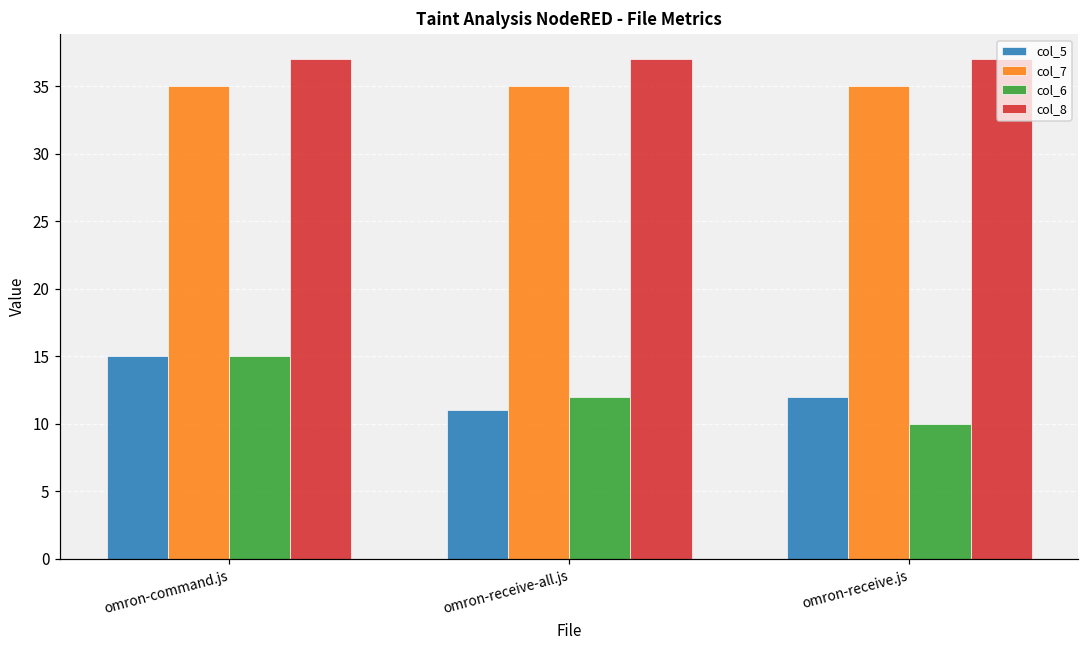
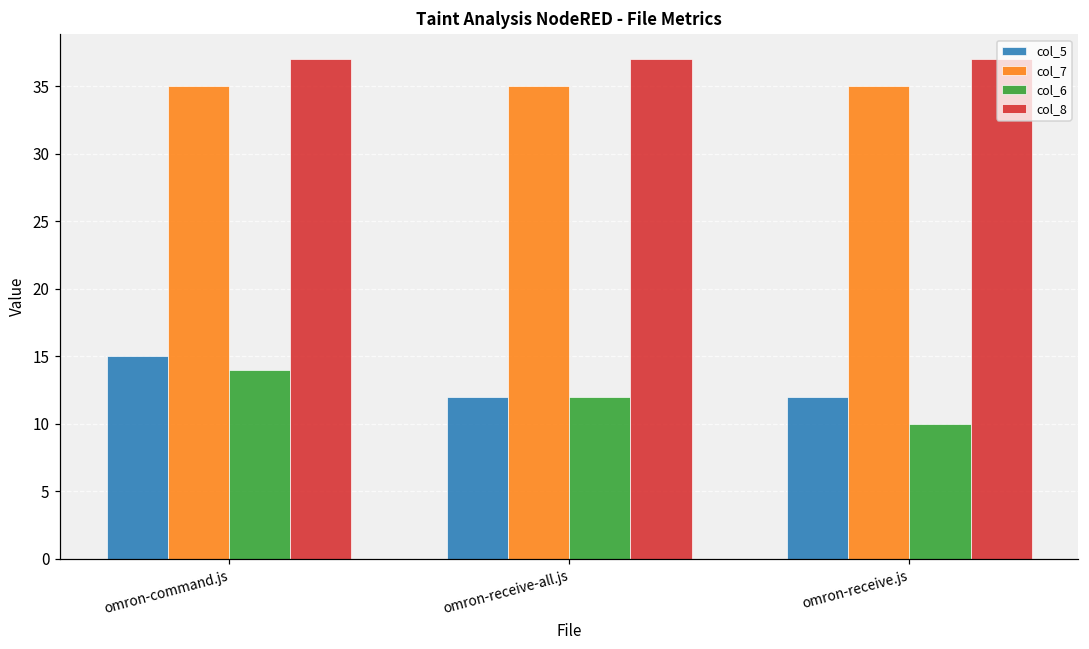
col_6, omron-command.js: 15 -> 14
col_5, omron-receive-all.js: 11 -> 12
